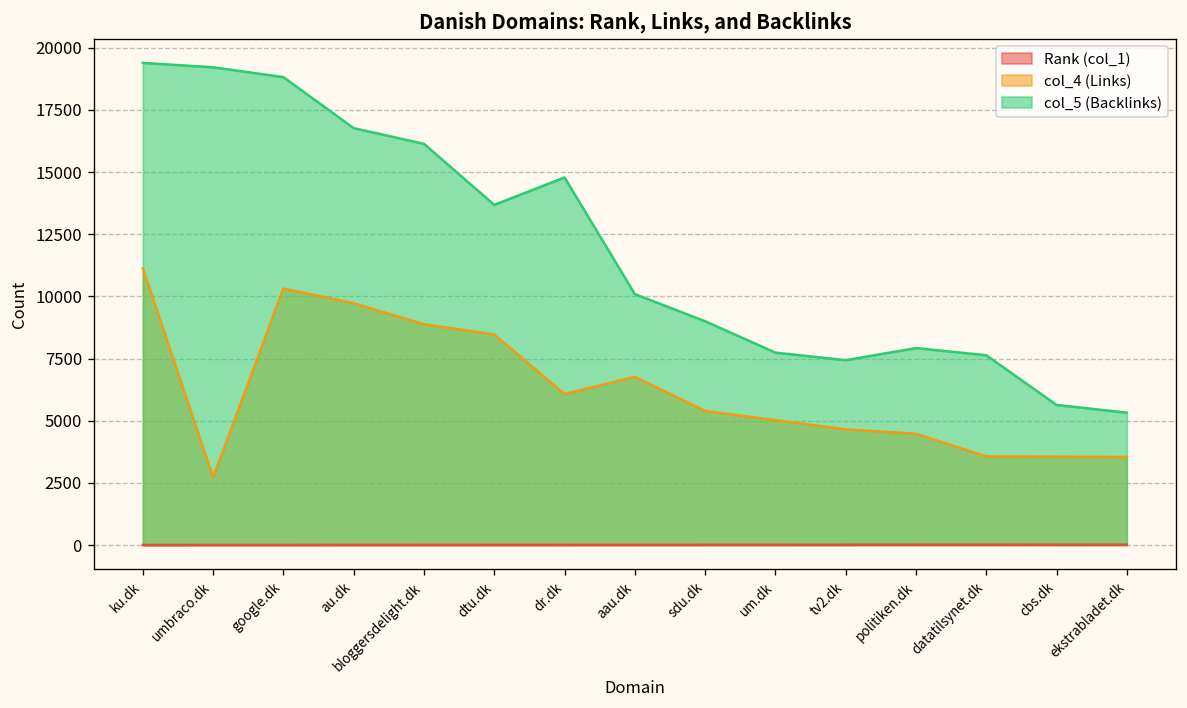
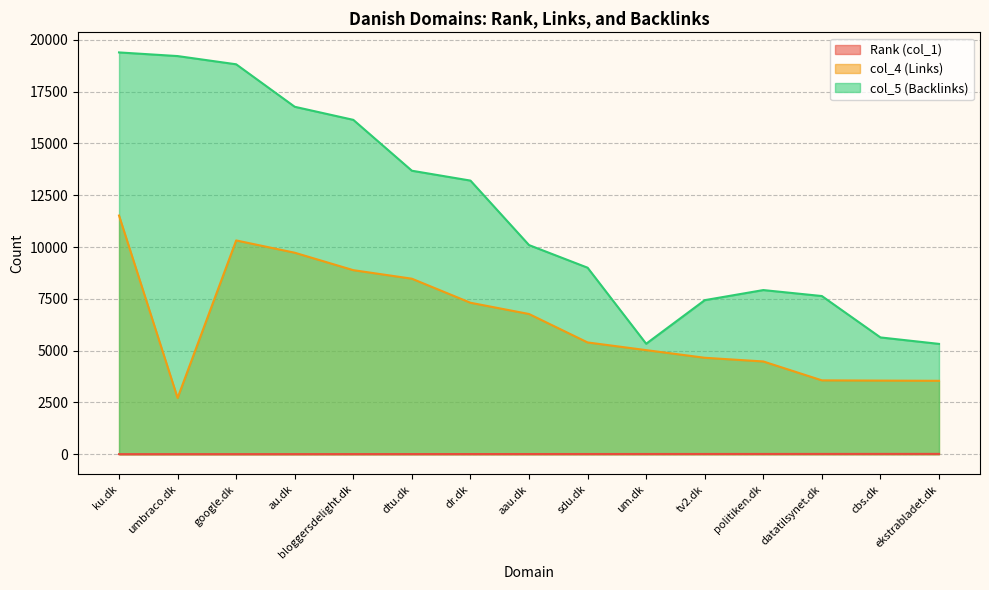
col_4 (Links), ku.dk: 11100 -> 11500
col_4 (Links), dr.dk: 6100 -> 7300
col_5 (Backlinks), dr.dk: 14800 -> 13200
col_5 (Backlinks), um.dk: 7700 -> 5300
